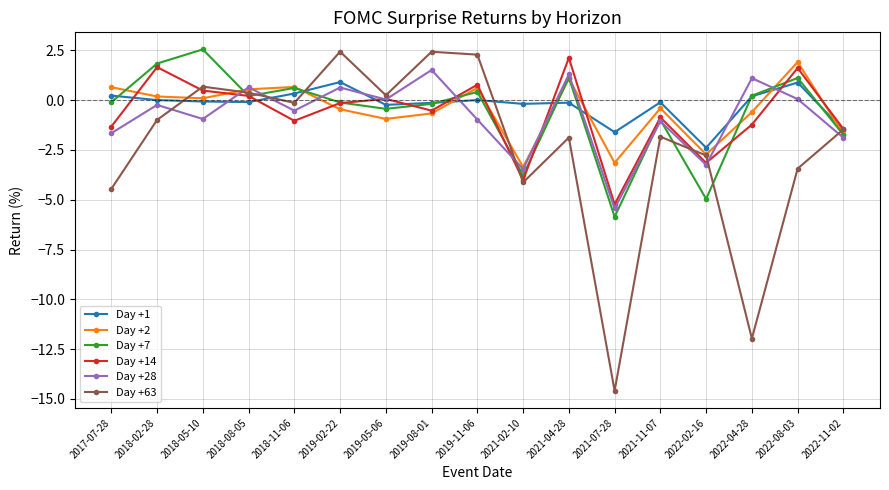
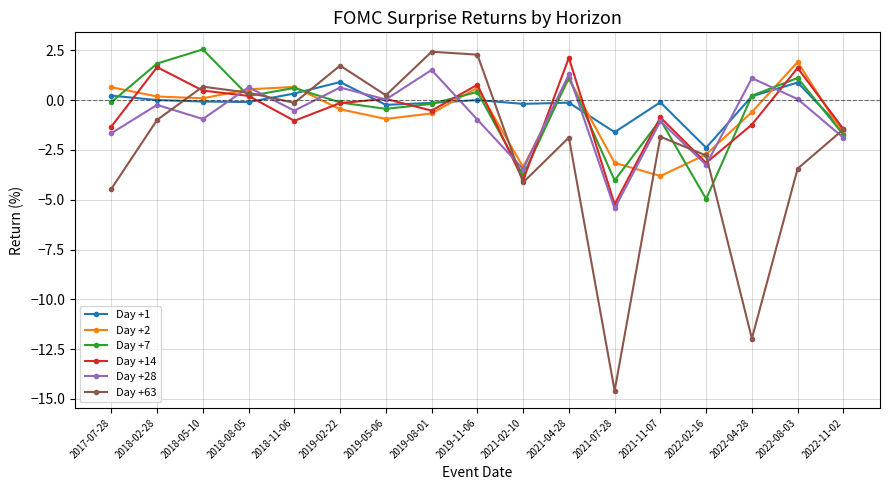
Day +63, 2019-02-22: 2.4 -> 1.7
Day +7, 2021-07-28: -5.9 -> -4.0
Day +2, 2021-11-07: -0.4 -> -3.8
